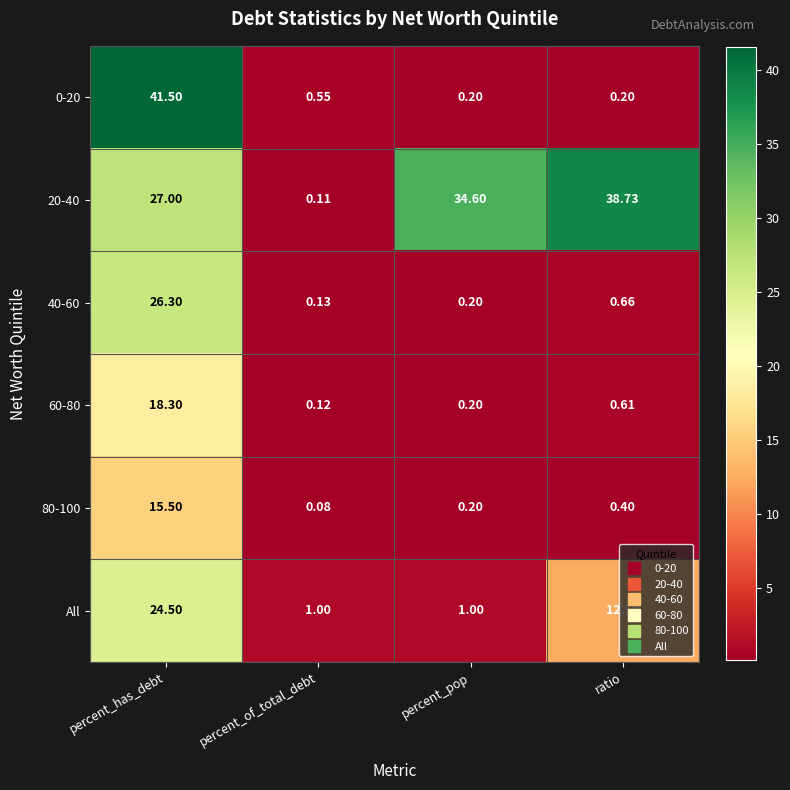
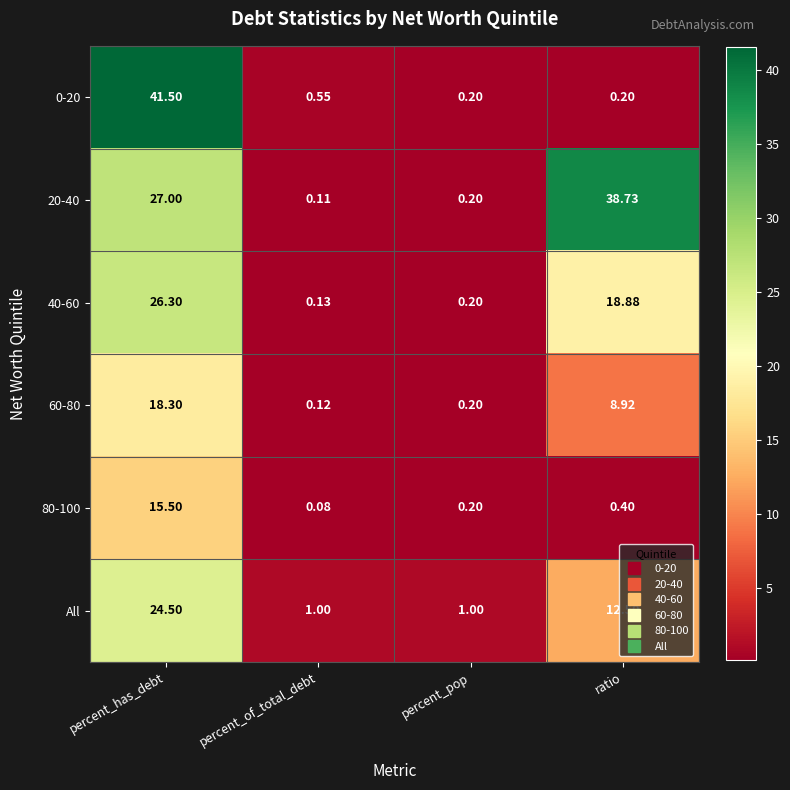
20-40, percent_pop: 34.60 -> 0.20
40-60, ratio: 0.66 -> 18.88
60-80, ratio: 0.61 -> 8.92
